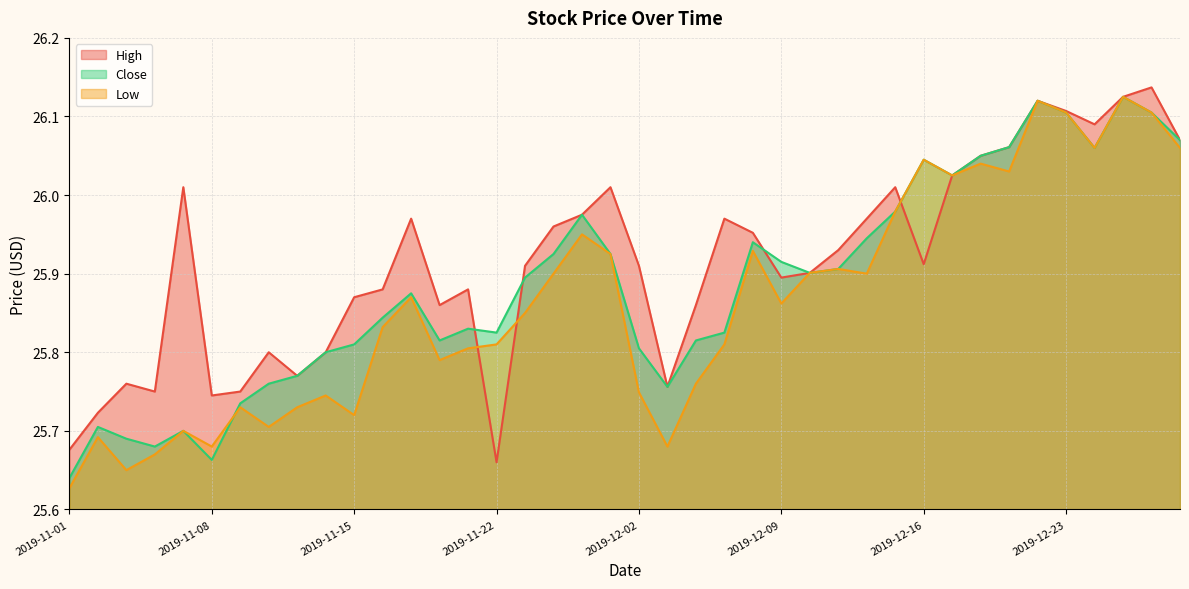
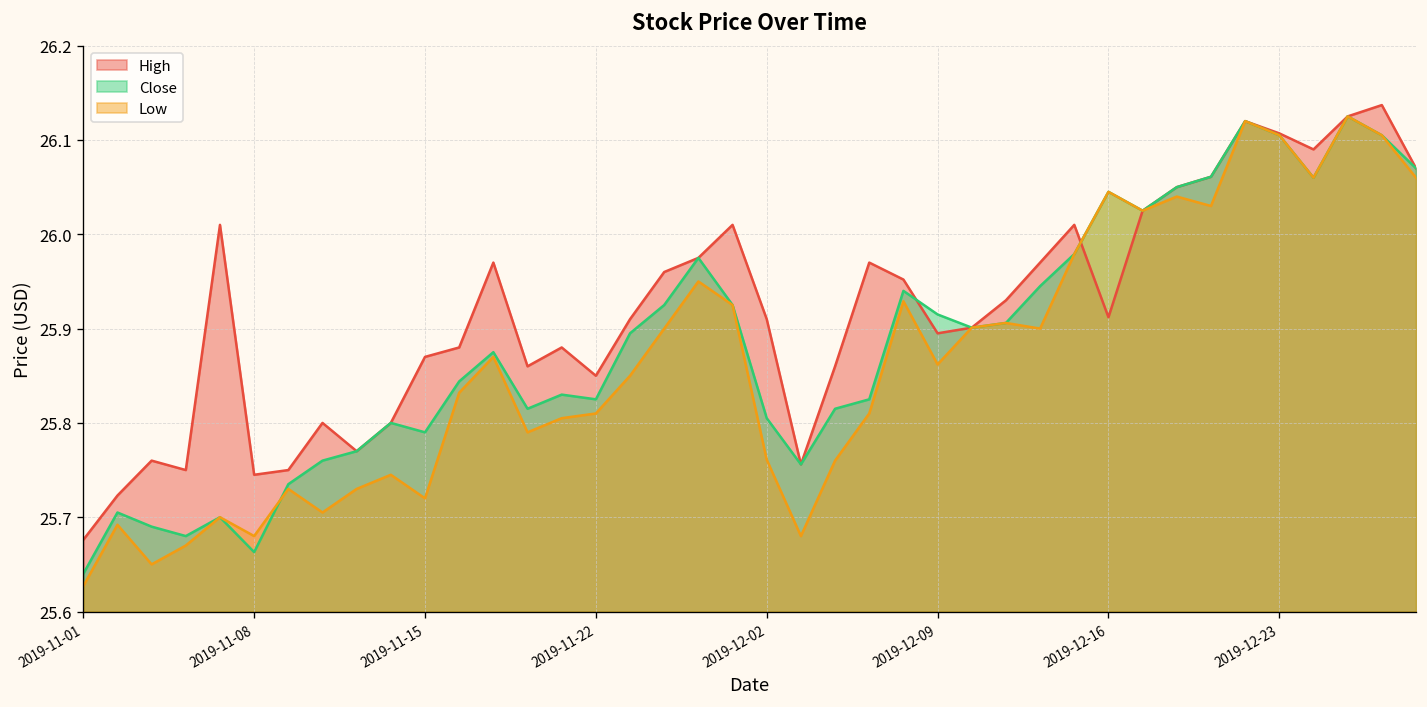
Close, 2019-11-15: 25.81 -> 25.79
High, 2019-11-22: 25.66 -> 25.85
Low, 2019-12-02: 25.75 -> 25.76
